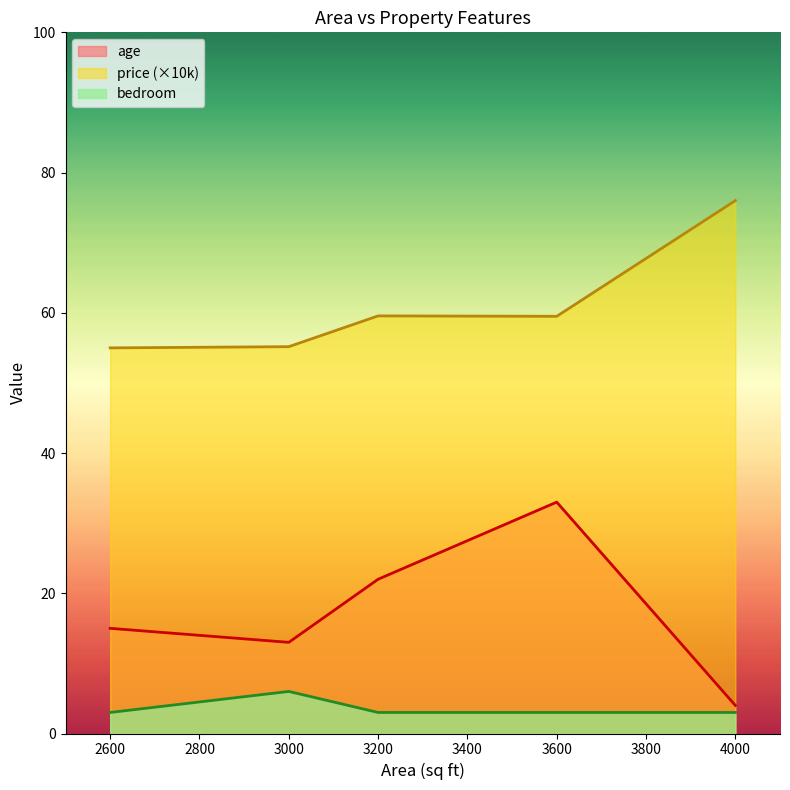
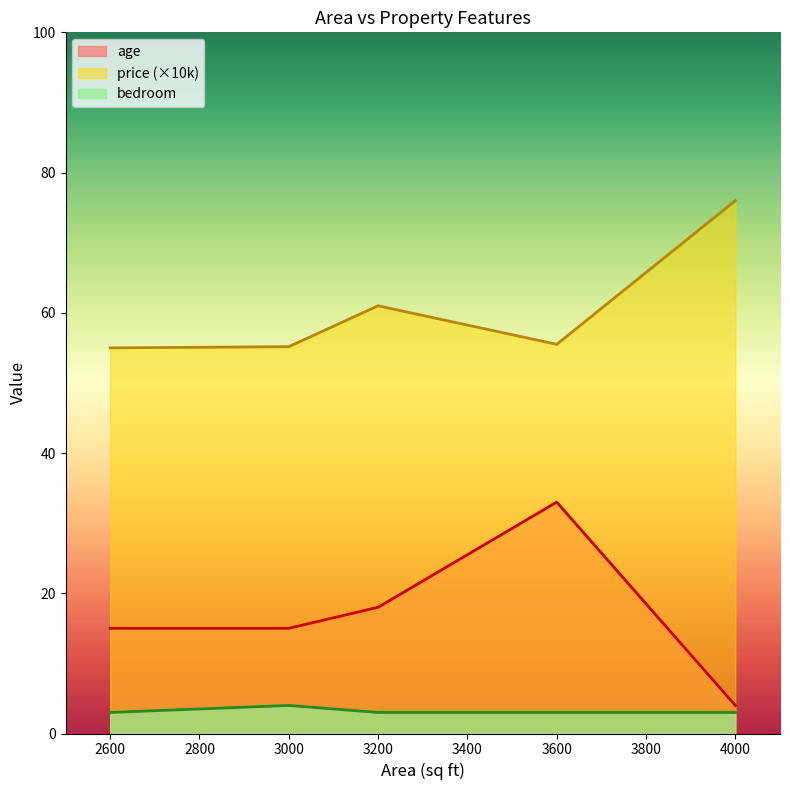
age, 3000: 13 -> 15
bedroom, 3000: 6 -> 4
age, 3200: 22 -> 18
price (×10k), 3200: 60 -> 61
price (×10k), 3600: 60 -> 56
